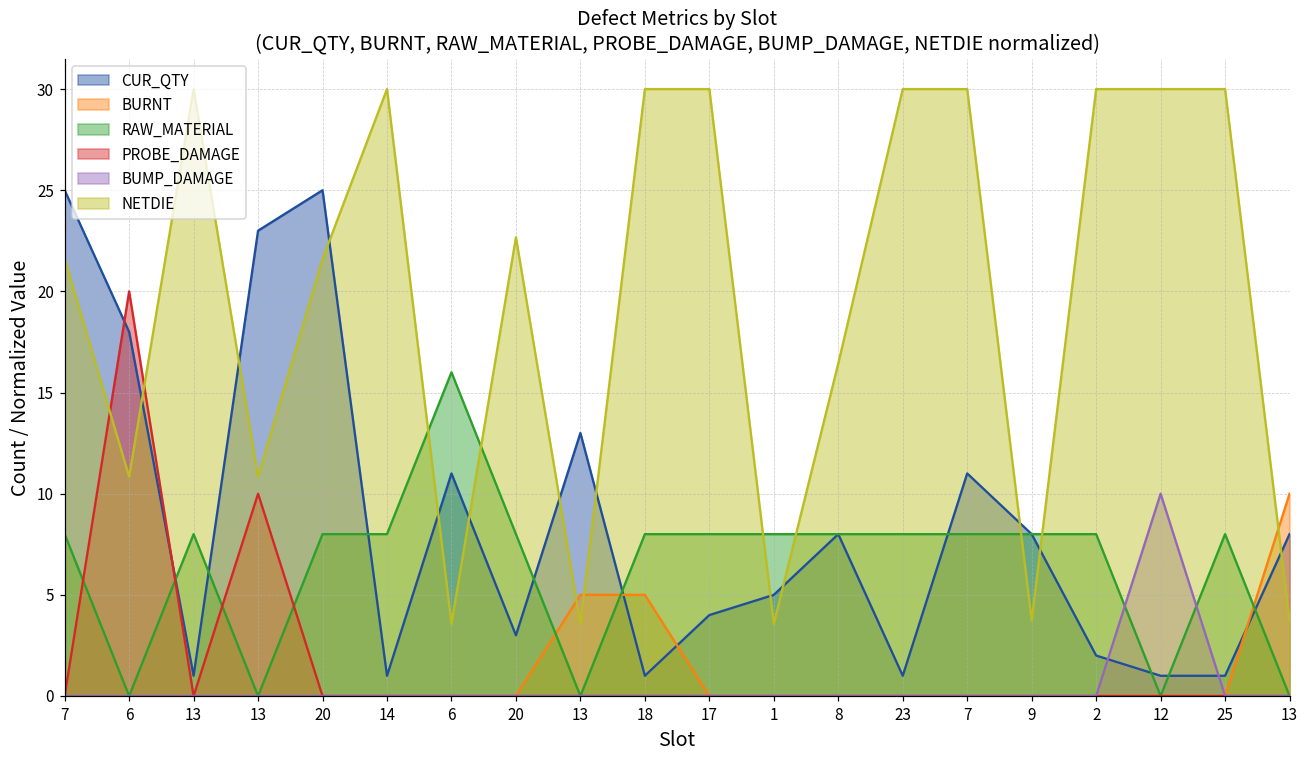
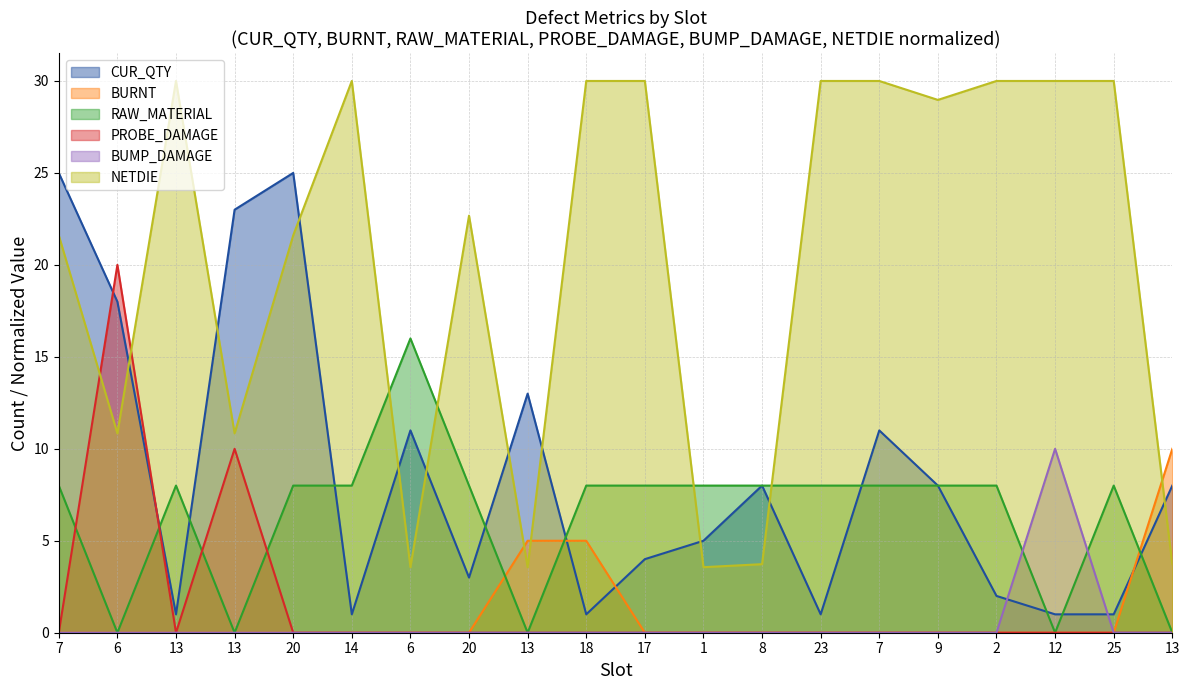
NETDIE, 8: 16.4 -> 3.7
NETDIE, 9: 3.7 -> 29.0
